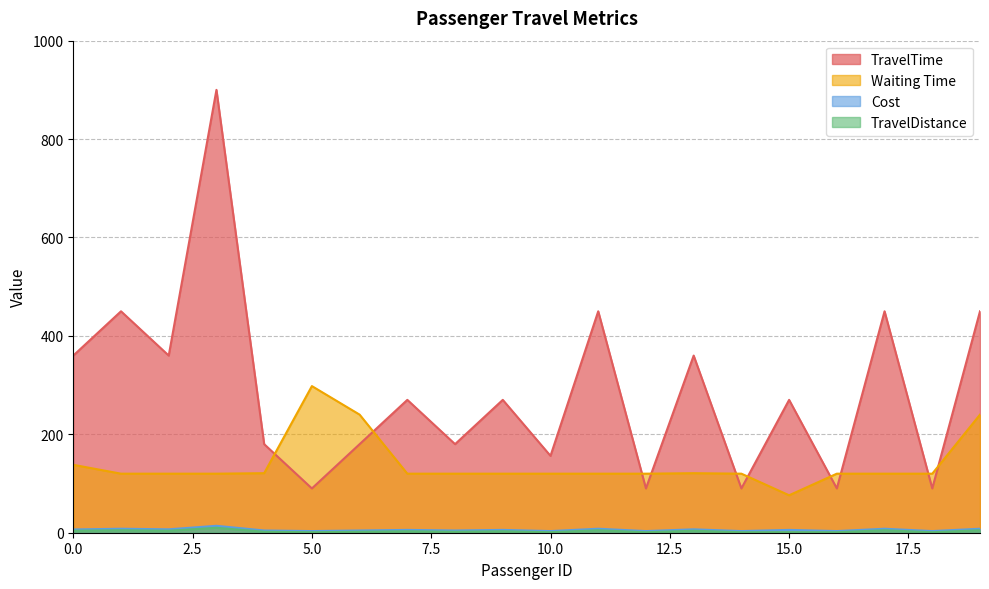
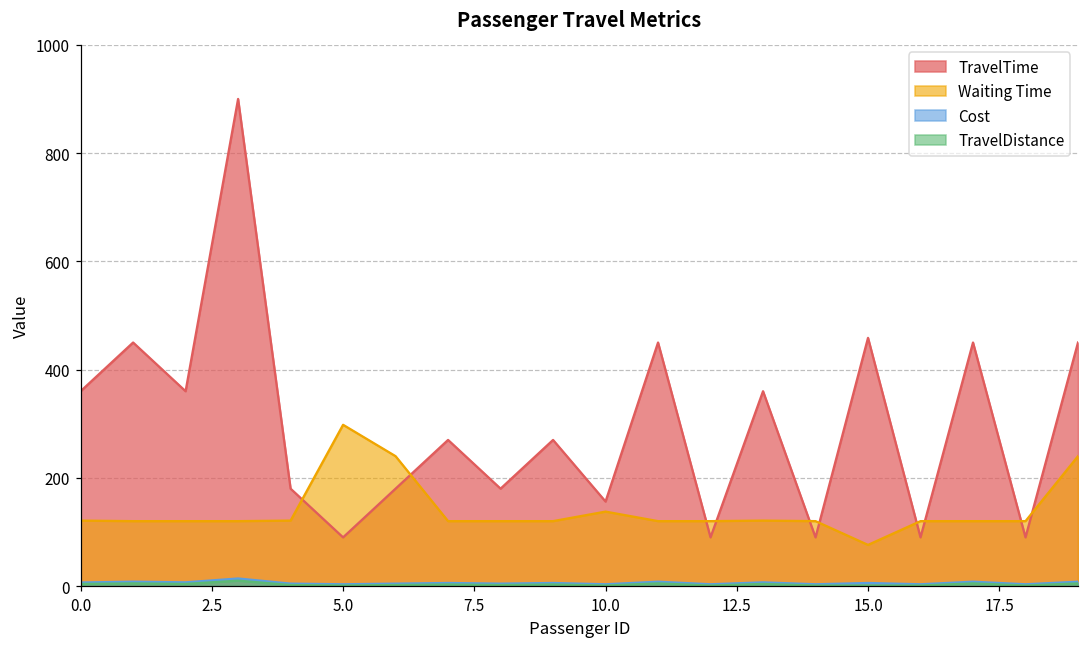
Waiting Time, 0.0: 140 -> 120
Waiting Time, 10.0: 120 -> 140
TravelTime, 15.0: 270 -> 460
